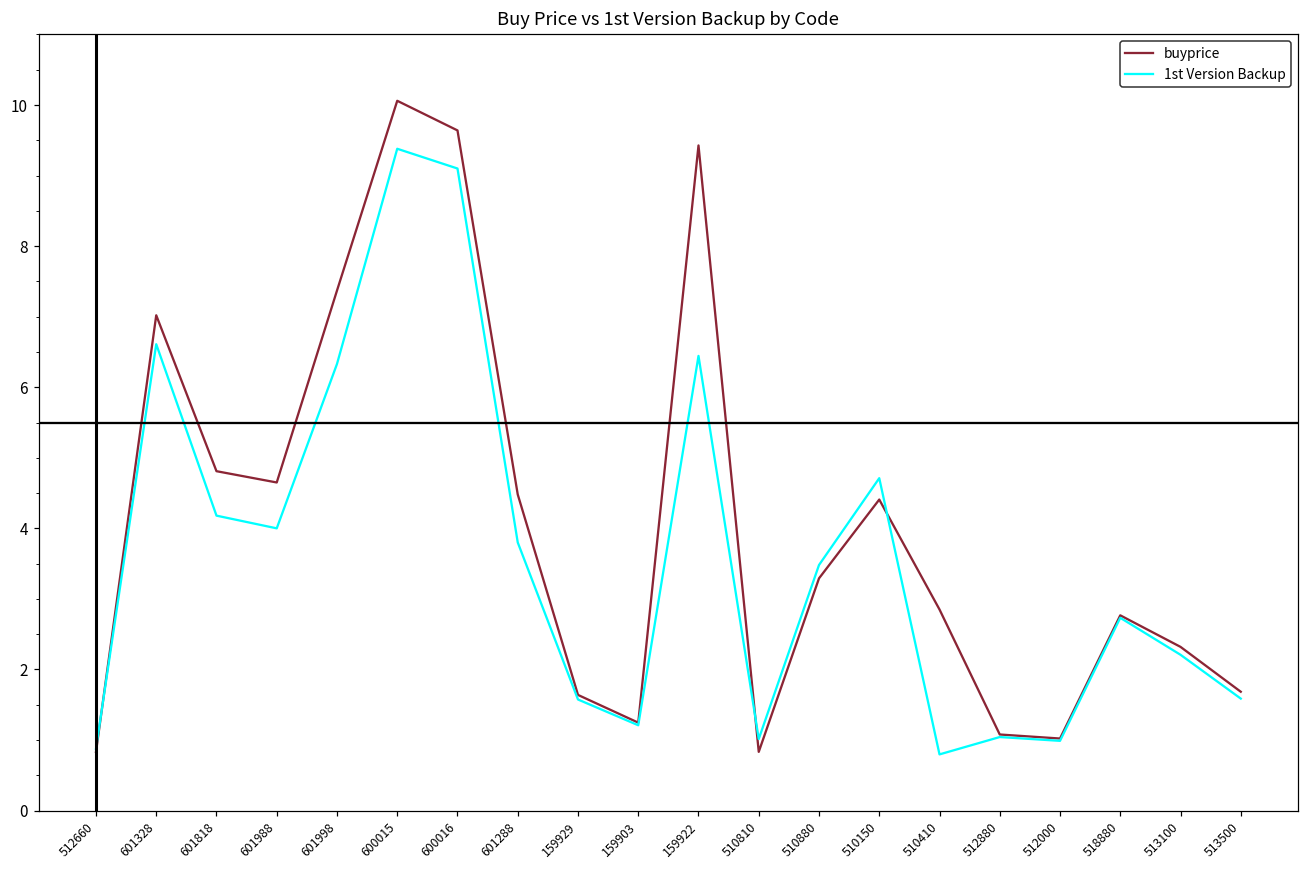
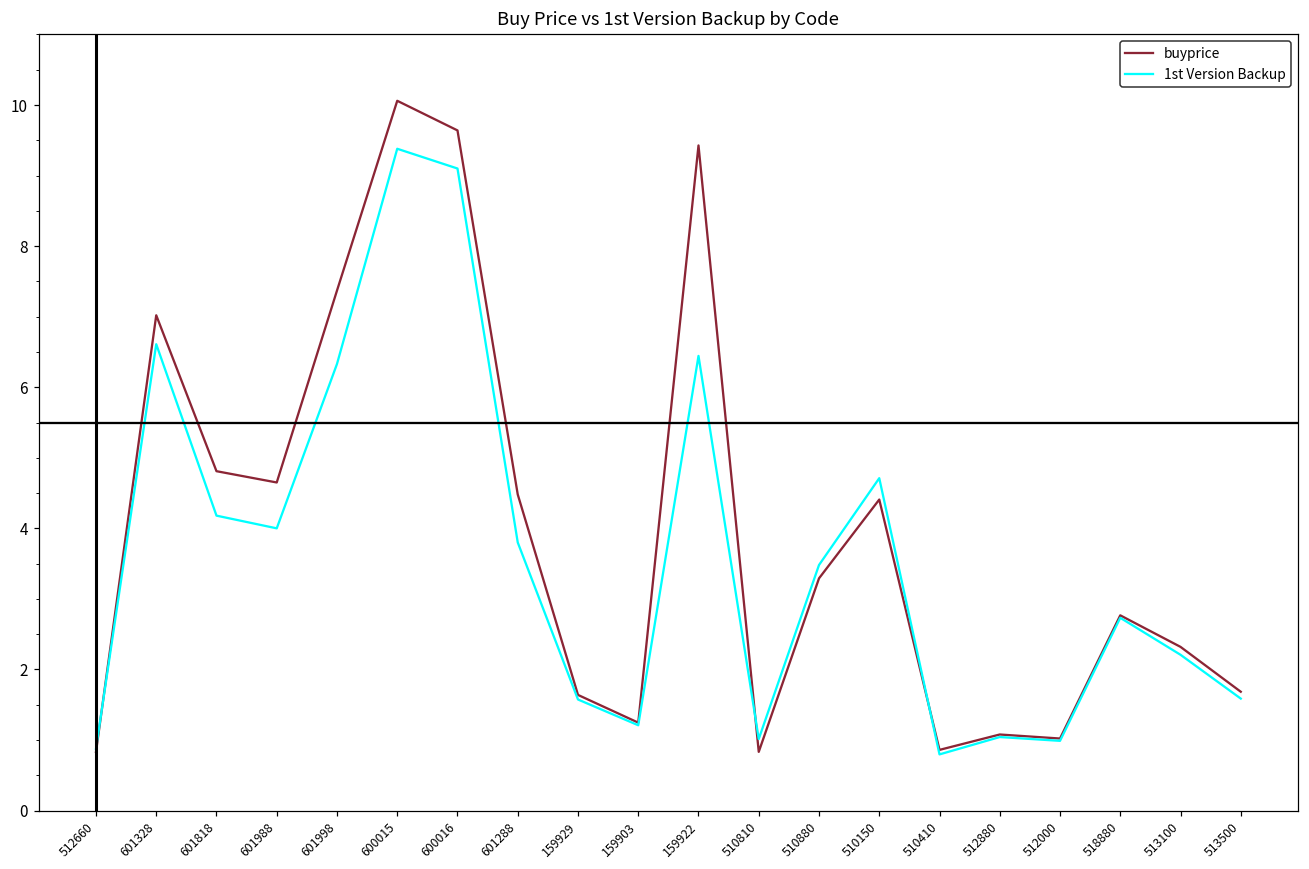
buyprice, 510410: 2.9 -> 0.9
